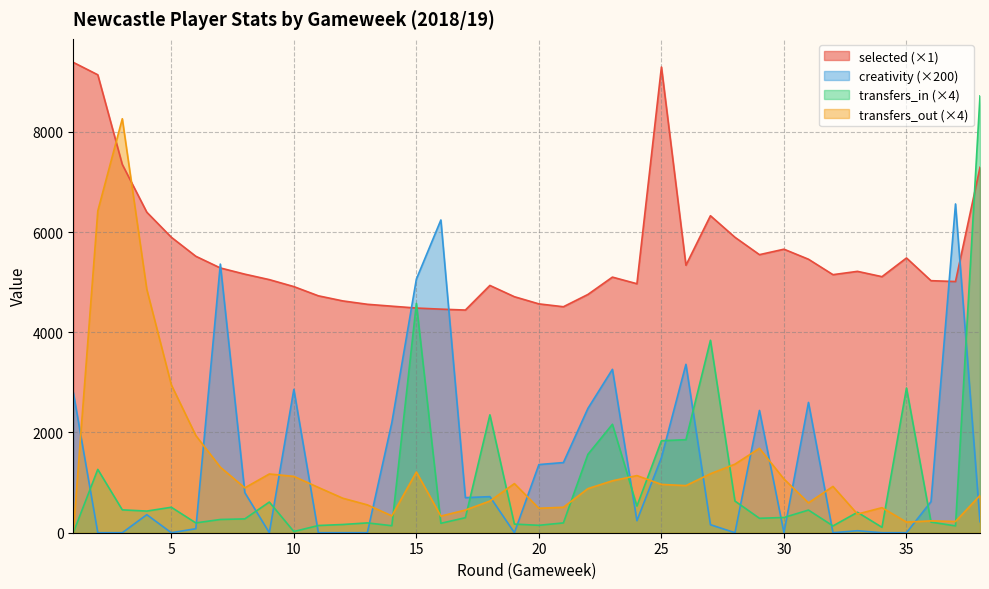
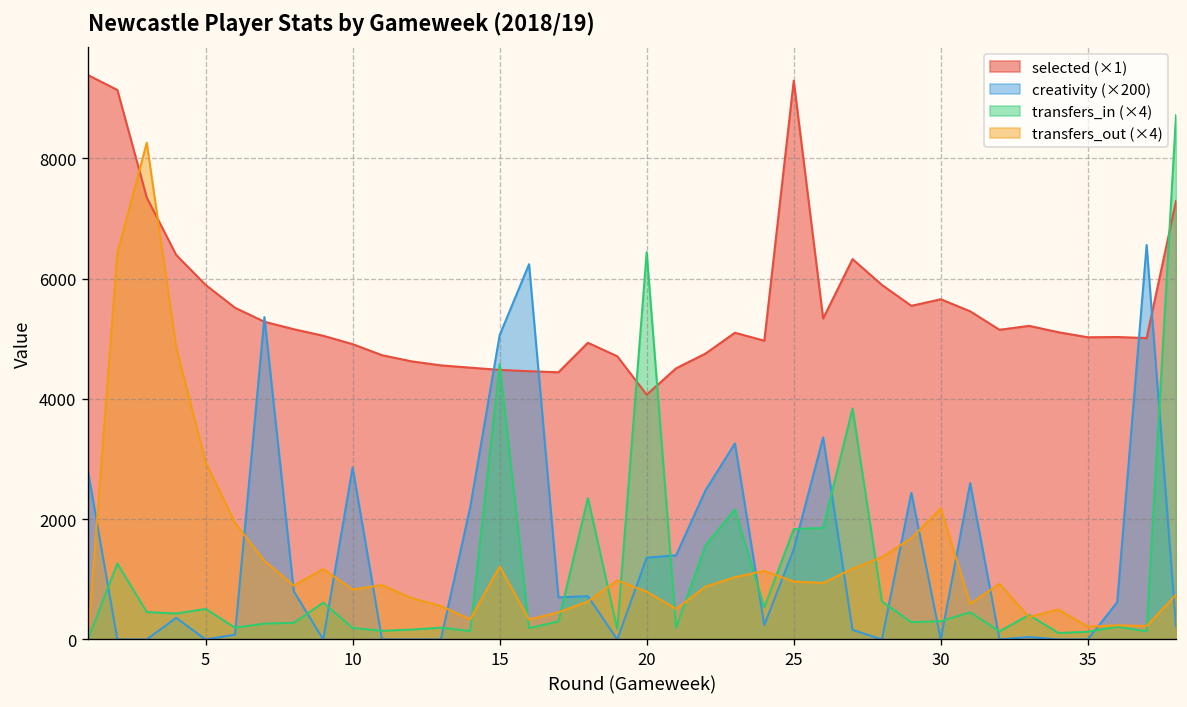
transfers_in (×4), 10: 0 -> 200
transfers_out (×4), 10: 1100 -> 800
selected (×1), 20: 4600 -> 4100
transfers_in (×4), 20: 100 -> 6400
transfers_out (×4), 20: 500 -> 800
transfers_out (×4), 30: 1100 -> 2200
selected (×1), 35: 5500 -> 5000
transfers_in (×4), 35: 2900 -> 100
